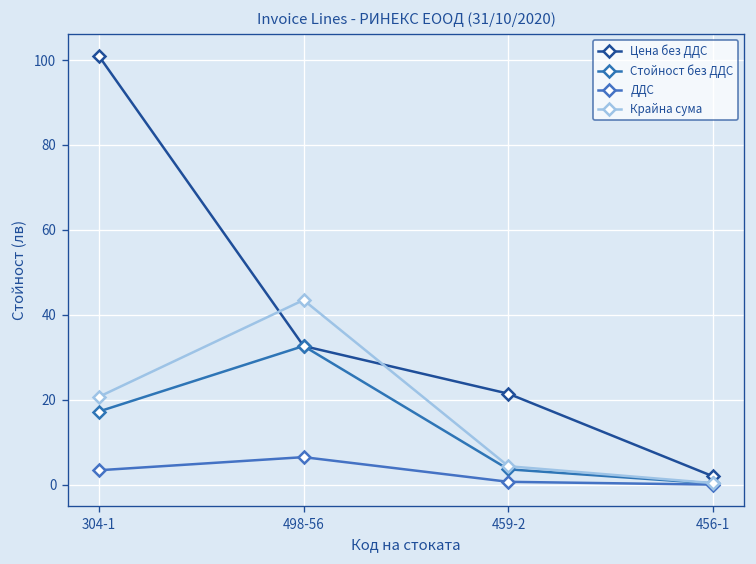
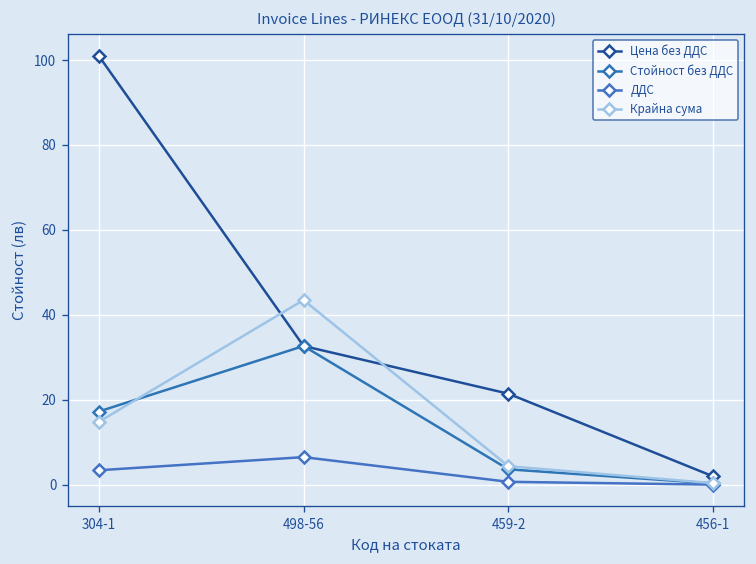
Крайна сума, 304-1: 21 -> 15
